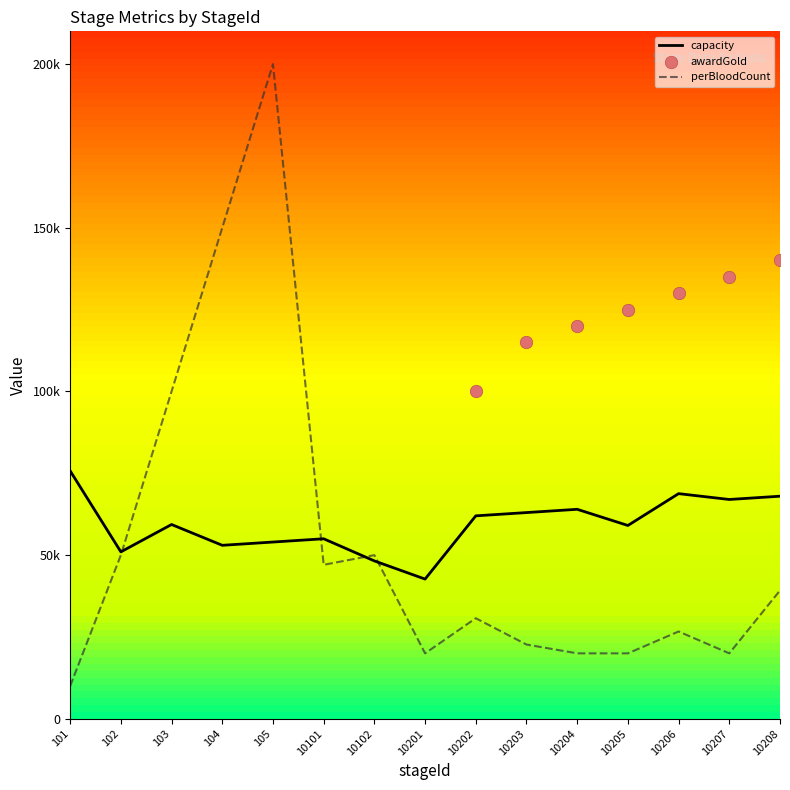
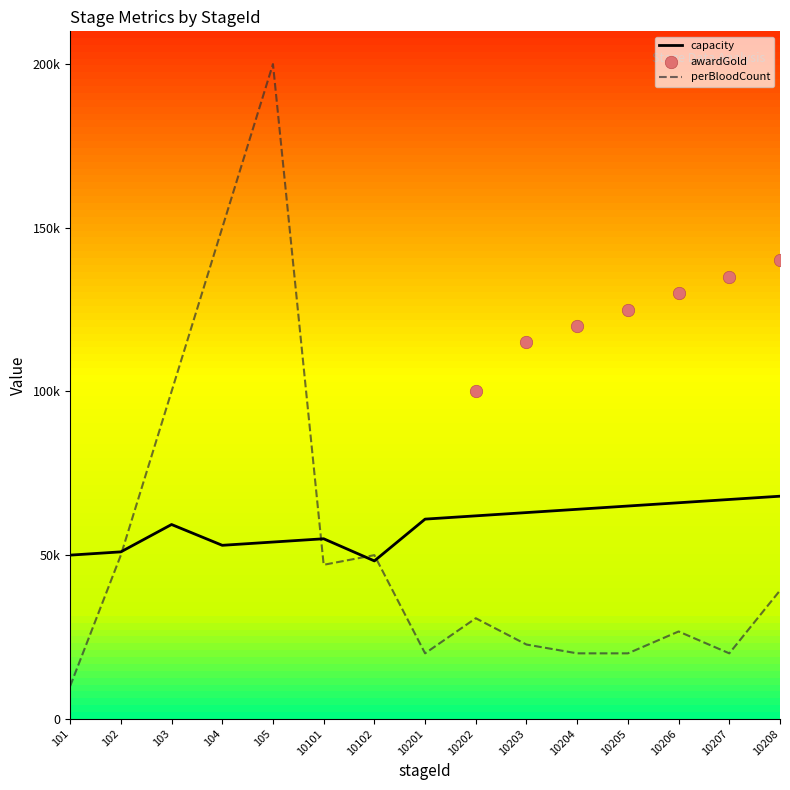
capacity, 101: 76000 -> 50000
capacity, 10201: 43000 -> 61000
capacity, 10205: 59000 -> 65000
capacity, 10206: 69000 -> 66000
